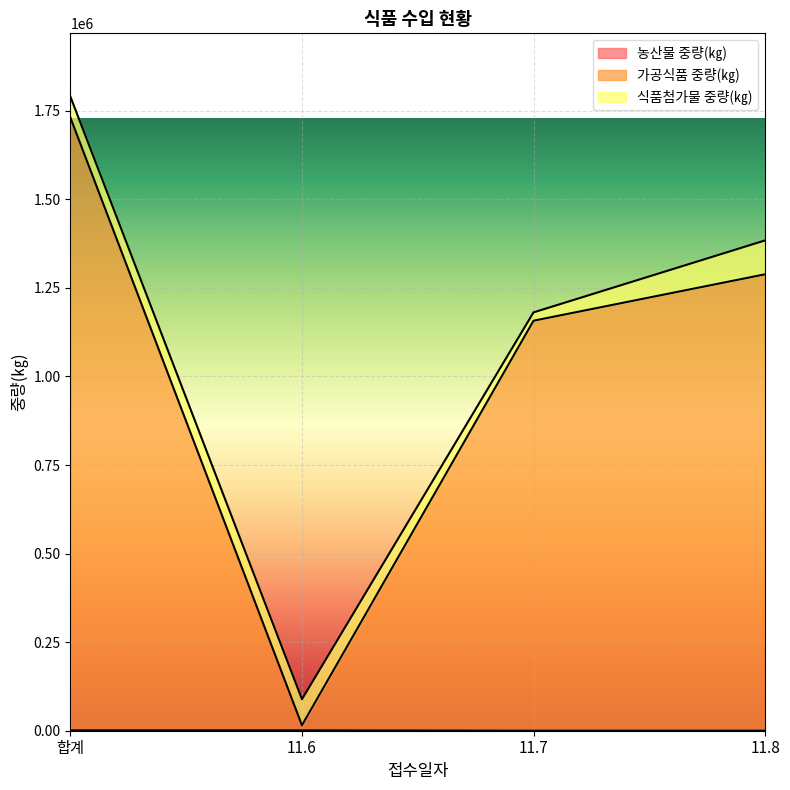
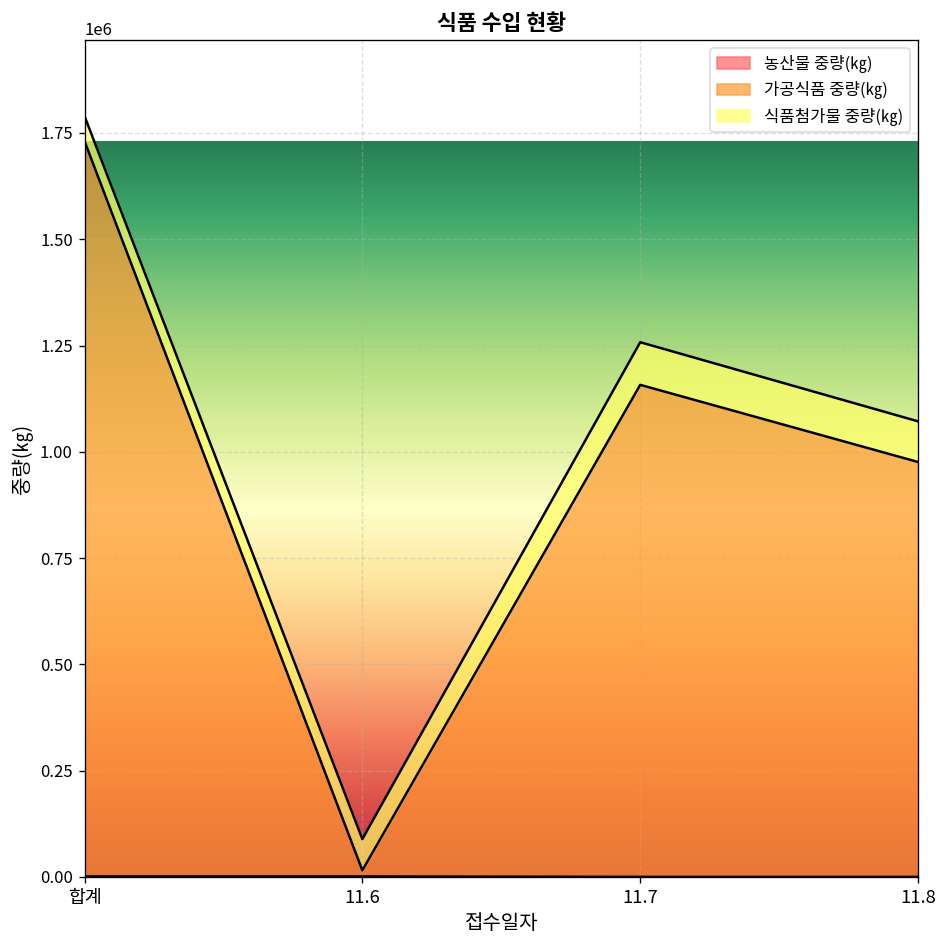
식품첨가물 중량(㎏), 11.7: 20000 -> 100000
가공식품 중량(㎏), 11.8: 1290000 -> 980000
